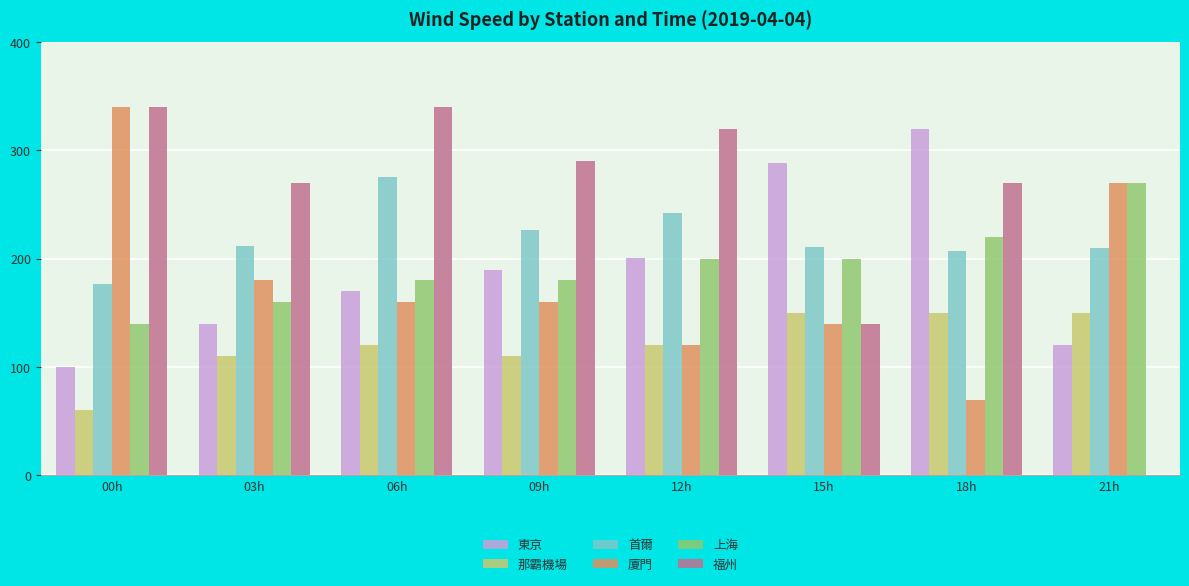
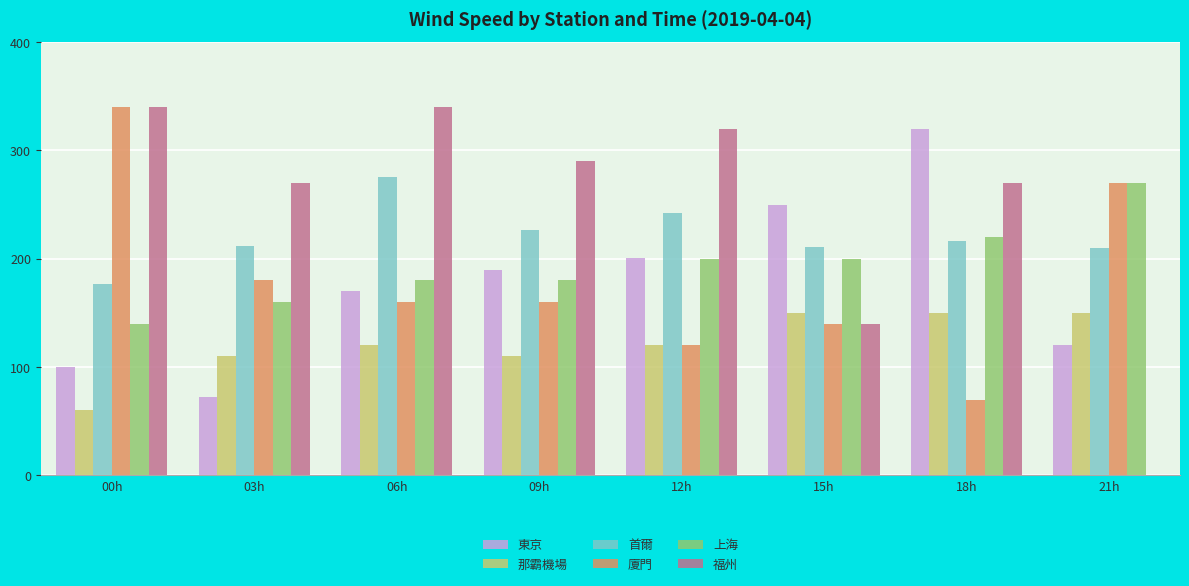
東京, 03h: 140 -> 73
東京, 15h: 289 -> 250
首爾, 18h: 207 -> 216
